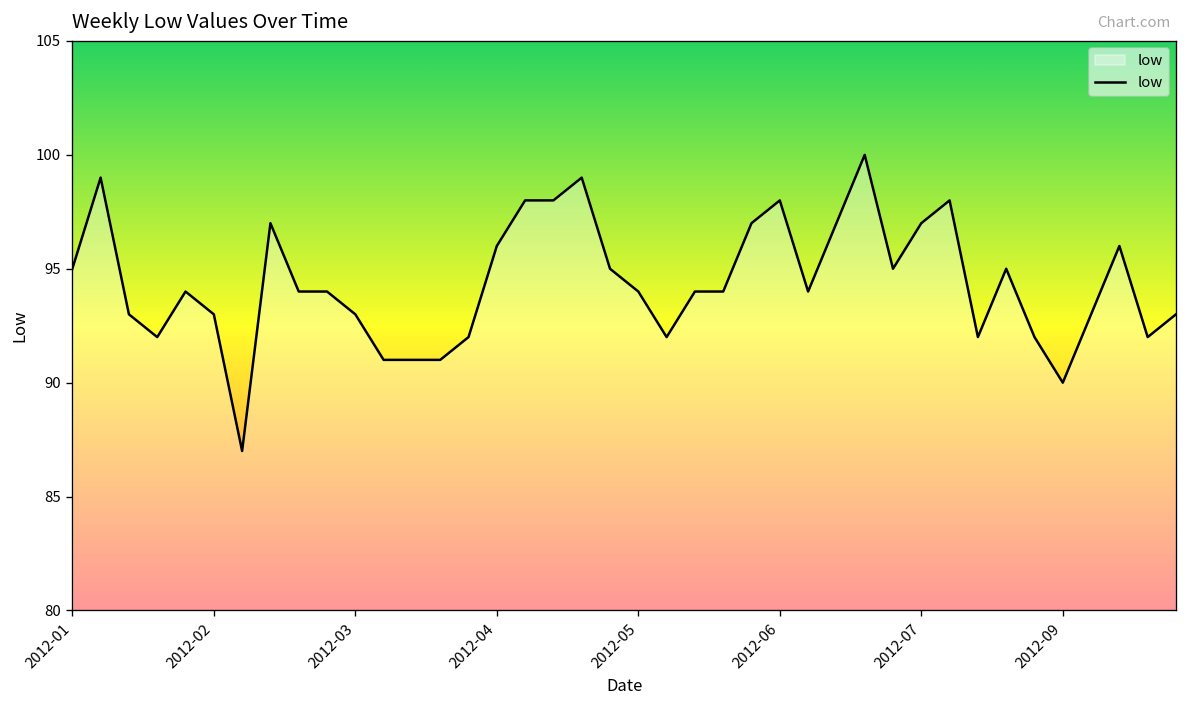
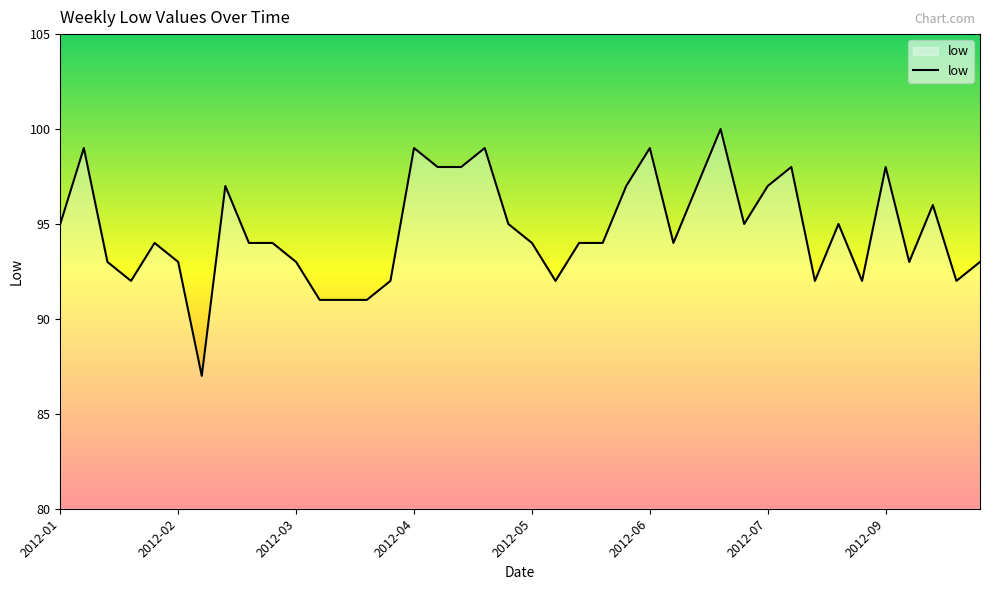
2012-04: 96 -> 99
2012-06: 98 -> 99
2012-09: 90 -> 98
